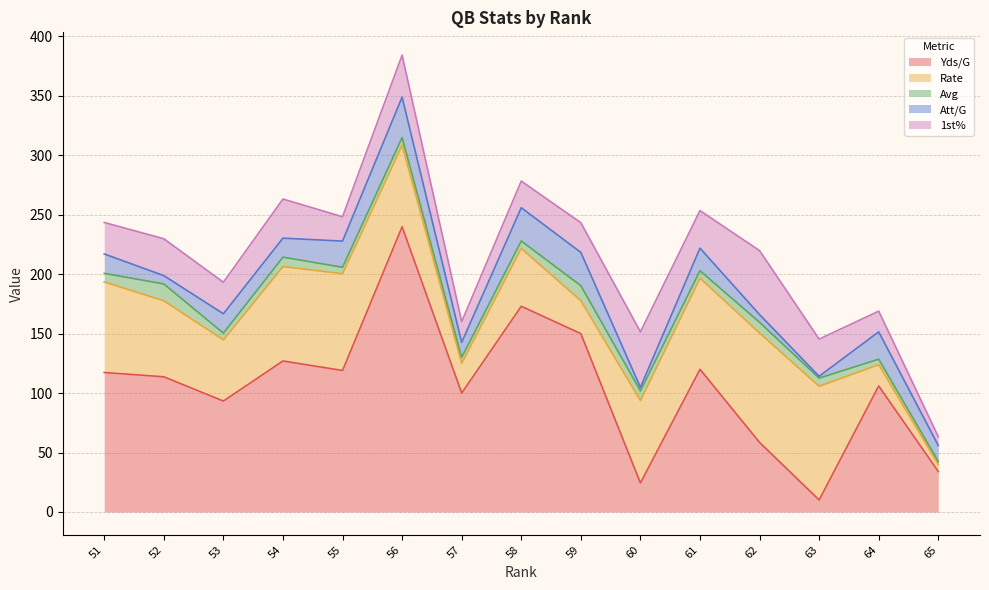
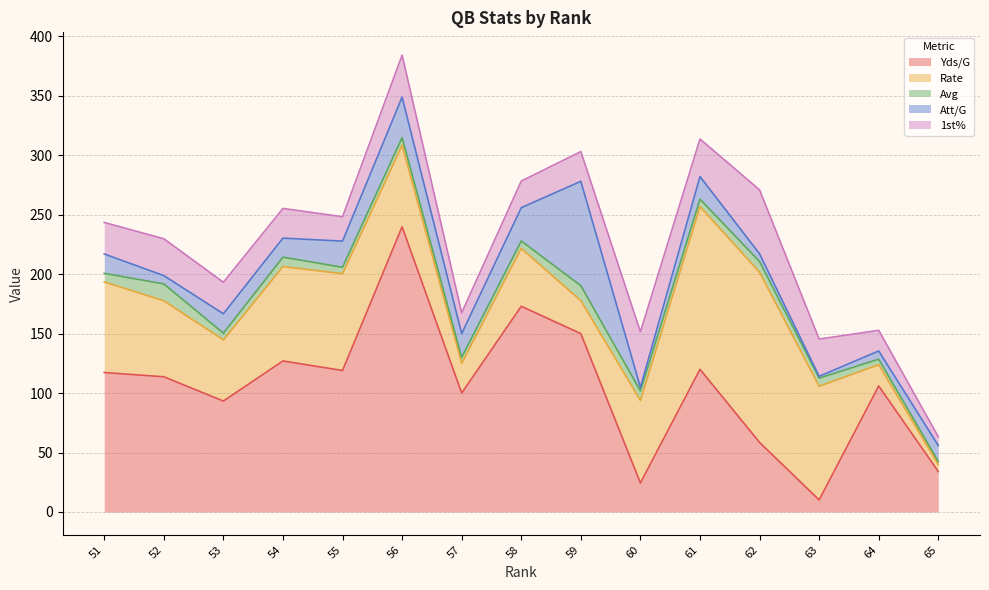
1st%, 54: 33 -> 25
Att/G, 57: 13 -> 20
Att/G, 59: 28 -> 88
Rate, 61: 77 -> 137
Rate, 62: 92 -> 143
Att/G, 64: 23 -> 7
